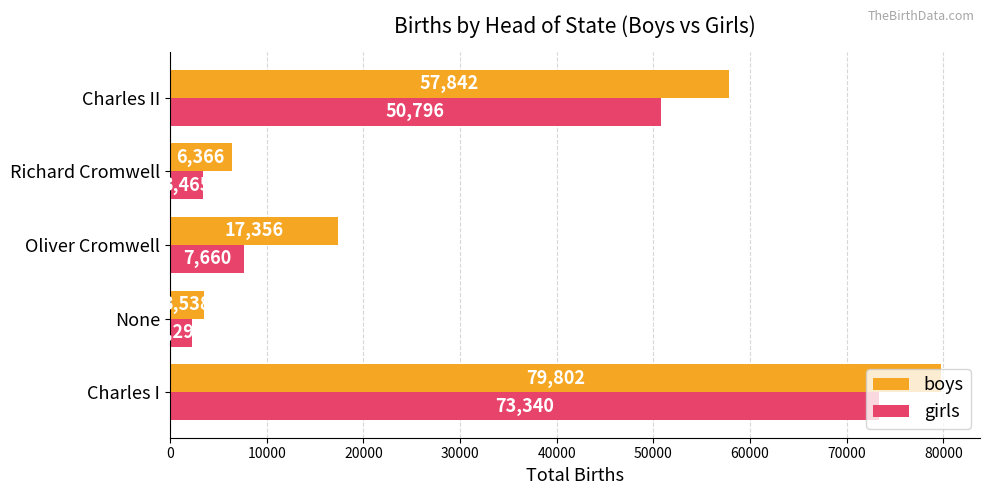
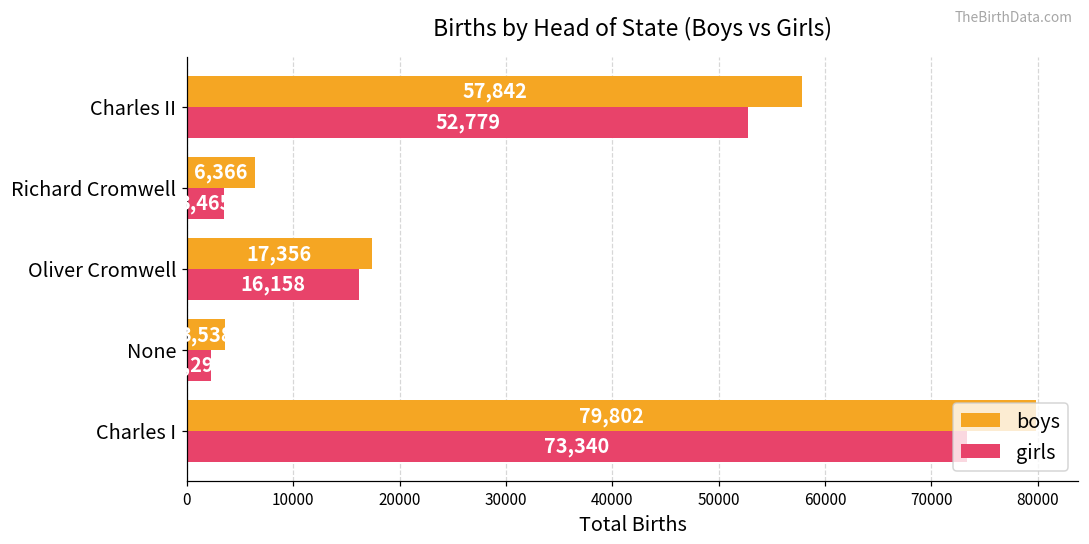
girls, Charles II: 50,796 -> 52,779
girls, Oliver Cromwell: 7,660 -> 16,158
